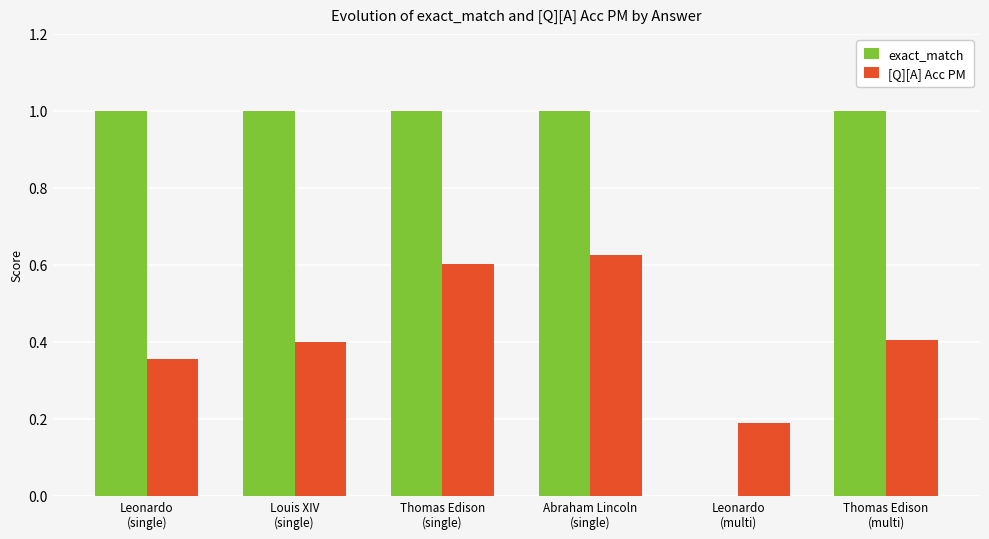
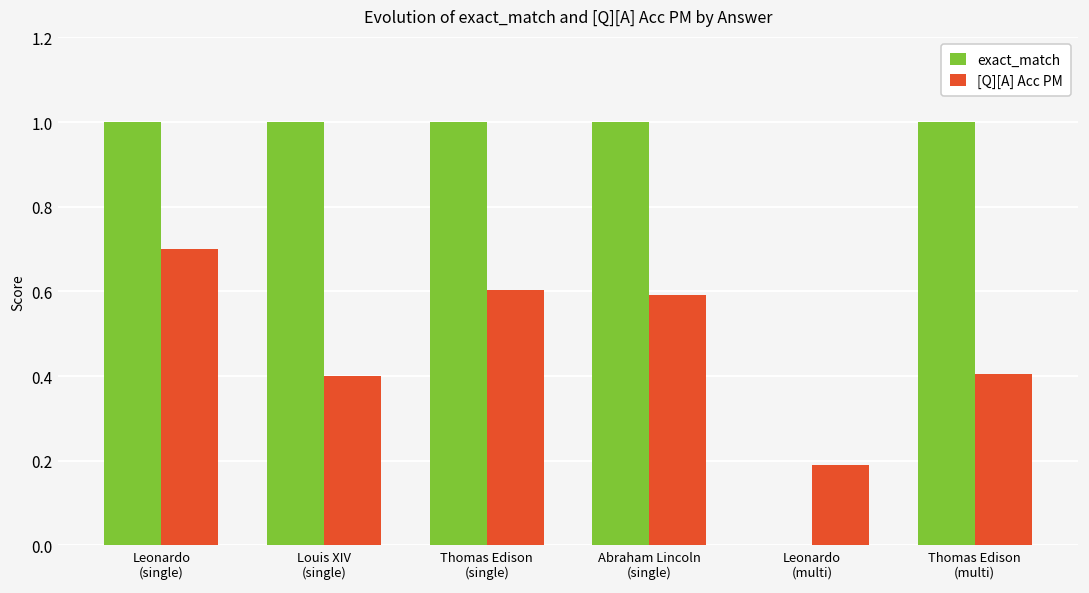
[Q][A] Acc PM, Leonardo (single): 0.36 -> 0.70
[Q][A] Acc PM, Abraham Lincoln (single): 0.63 -> 0.59
